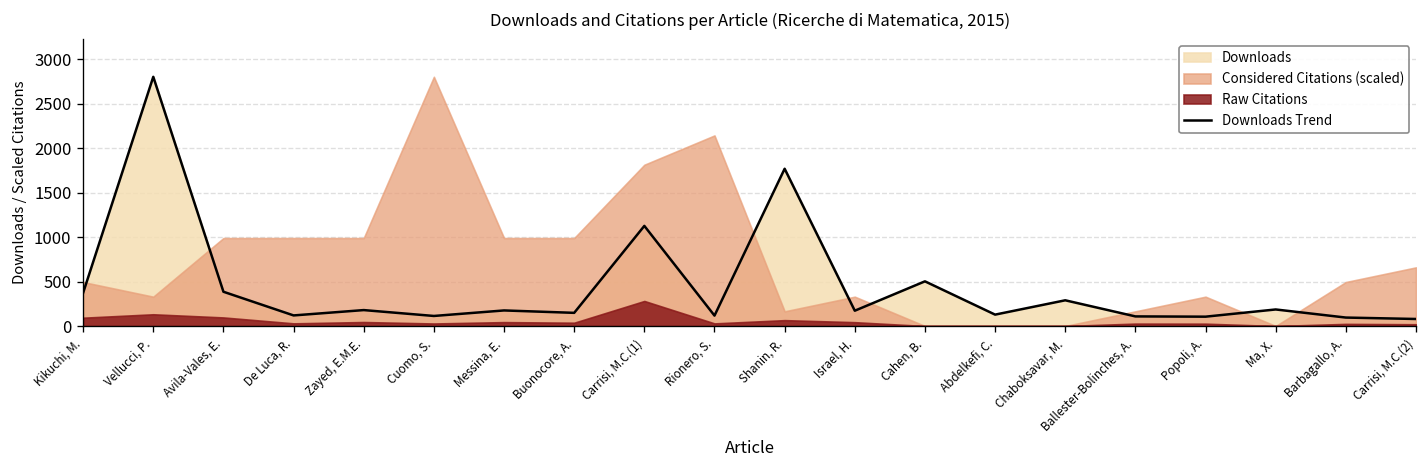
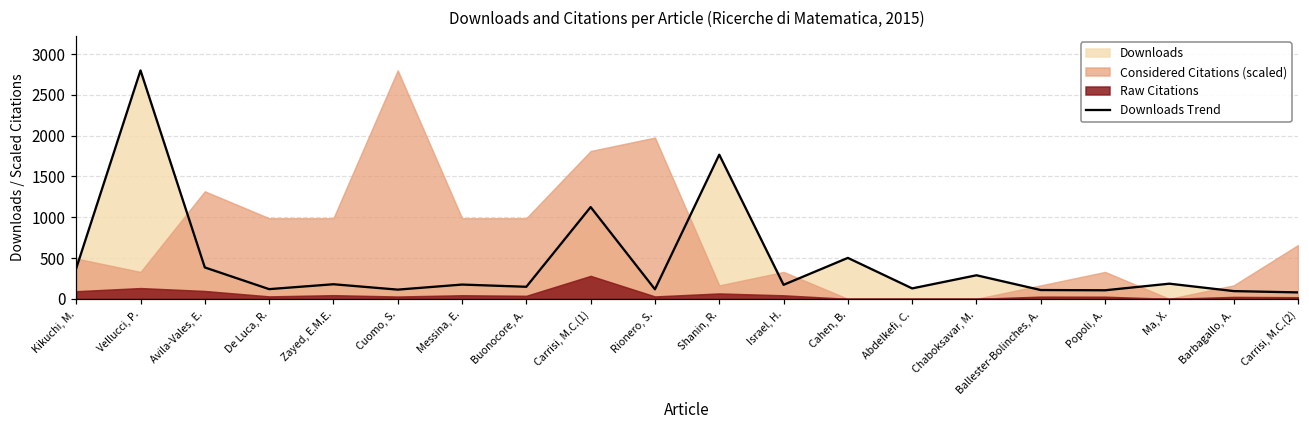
Considered Citations (scaled), Avila-Vales, E.: 1000 -> 1300
Considered Citations (scaled), Rionero, S.: 2100 -> 2000
Considered Citations (scaled), Barbagallo, A.: 500 -> 200
